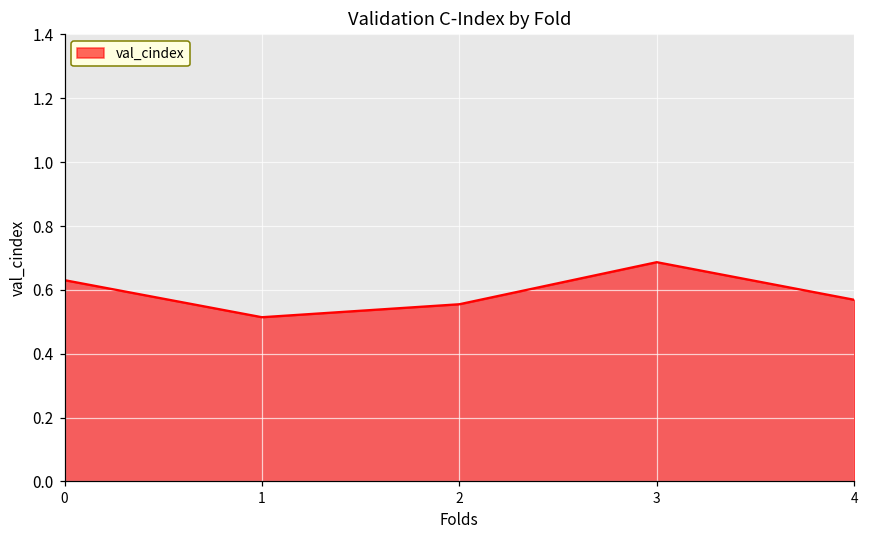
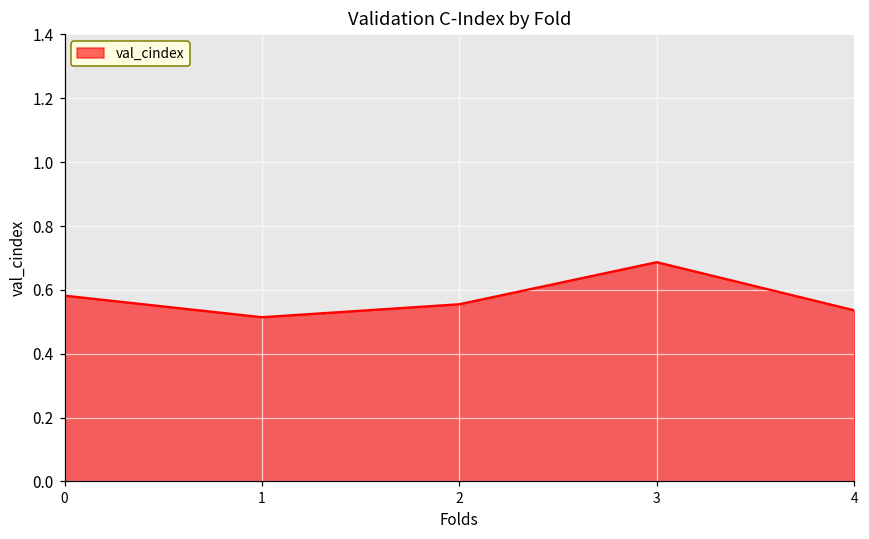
0: 0.63 -> 0.58
4: 0.57 -> 0.54
